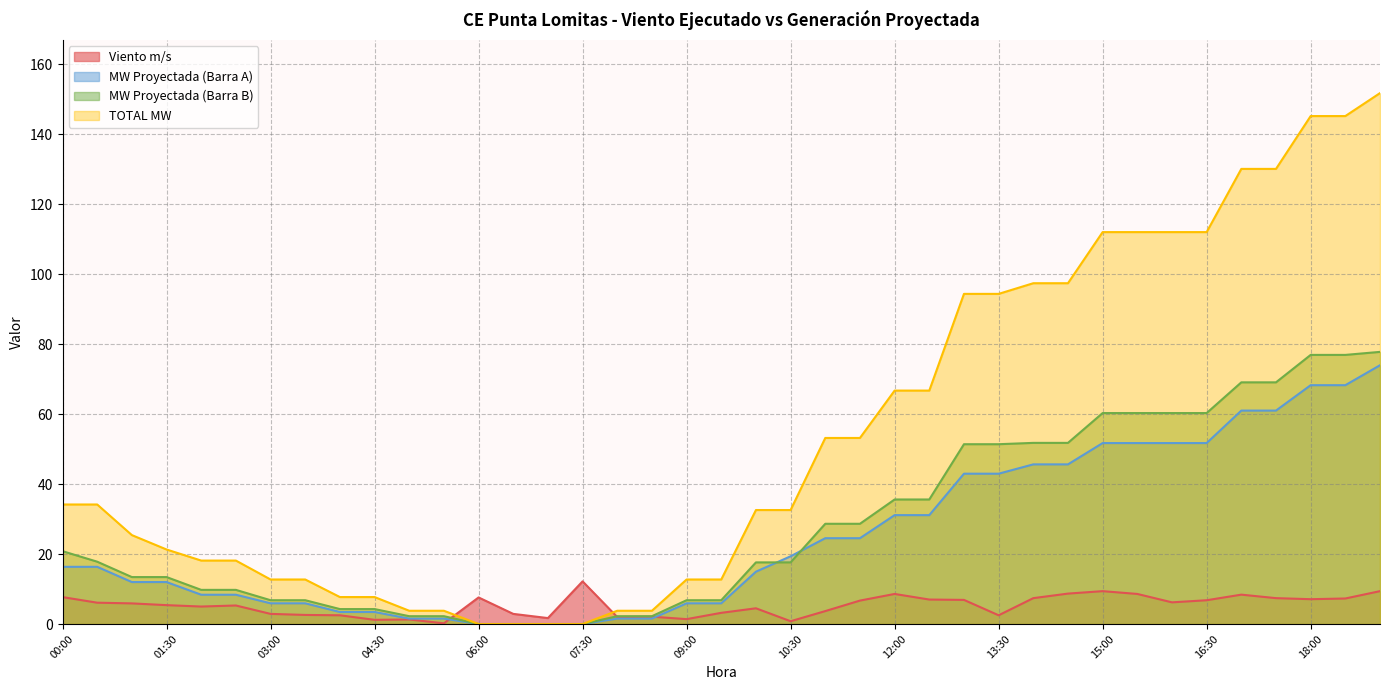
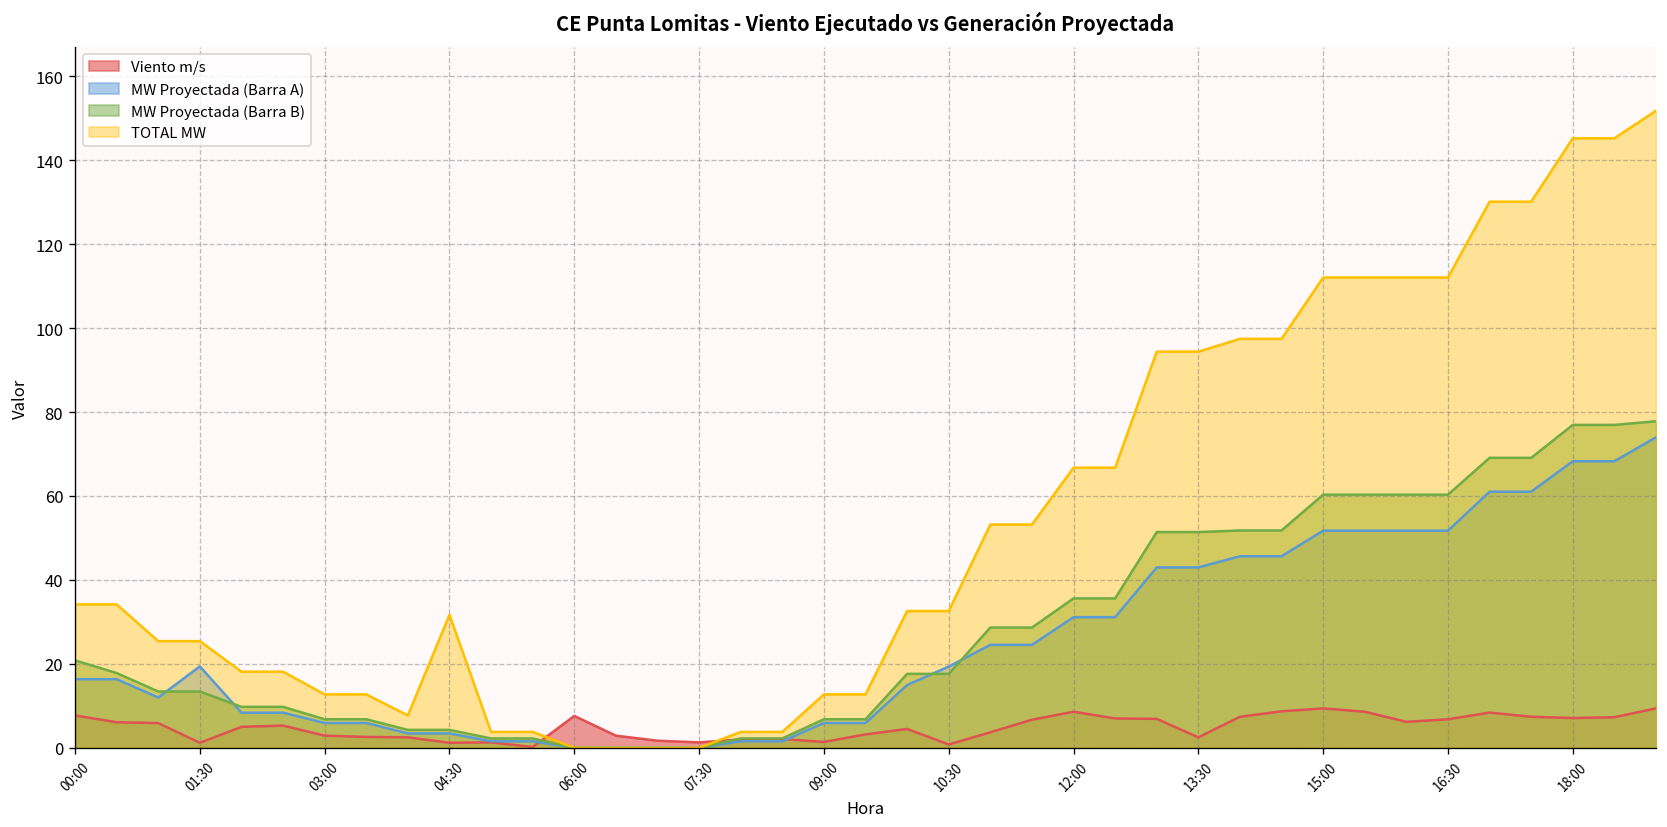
Viento m/s, 01:30: 5 -> 1
MW Proyectada (Barra A), 01:30: 12 -> 19
TOTAL MW, 01:30: 21 -> 25
TOTAL MW, 04:30: 8 -> 32
Viento m/s, 07:30: 12 -> 1
